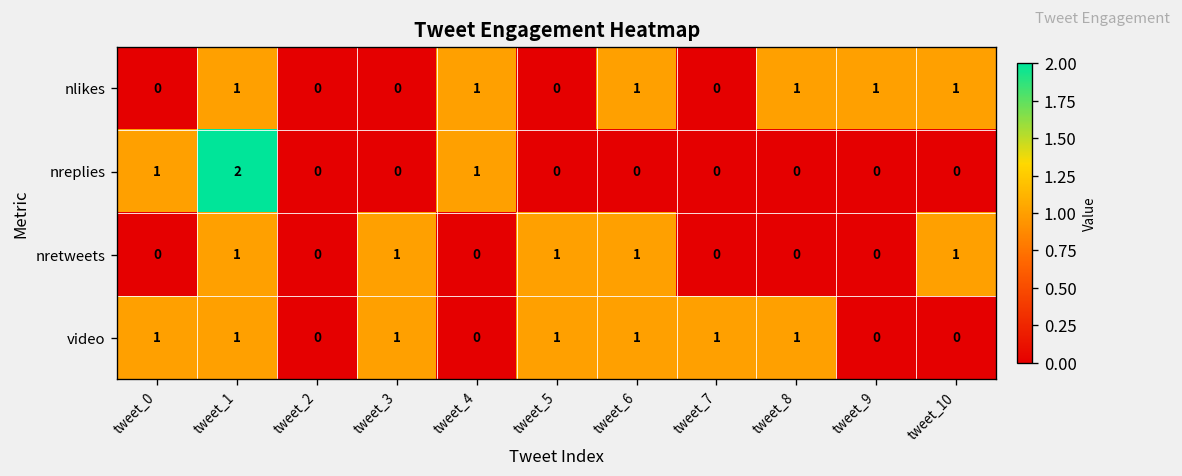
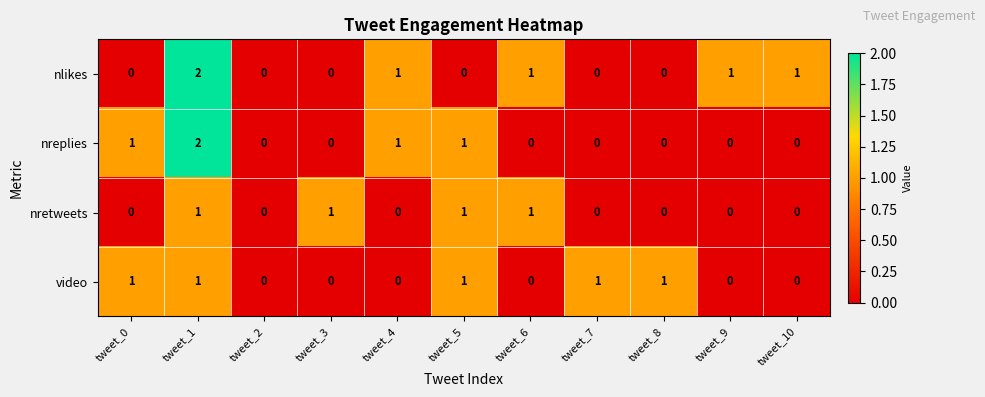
nlikes, tweet_1: 1 -> 2
nlikes, tweet_8: 1 -> 0
nreplies, tweet_5: 0 -> 1
nretweets, tweet_10: 1 -> 0
video, tweet_3: 1 -> 0
video, tweet_6: 1 -> 0
